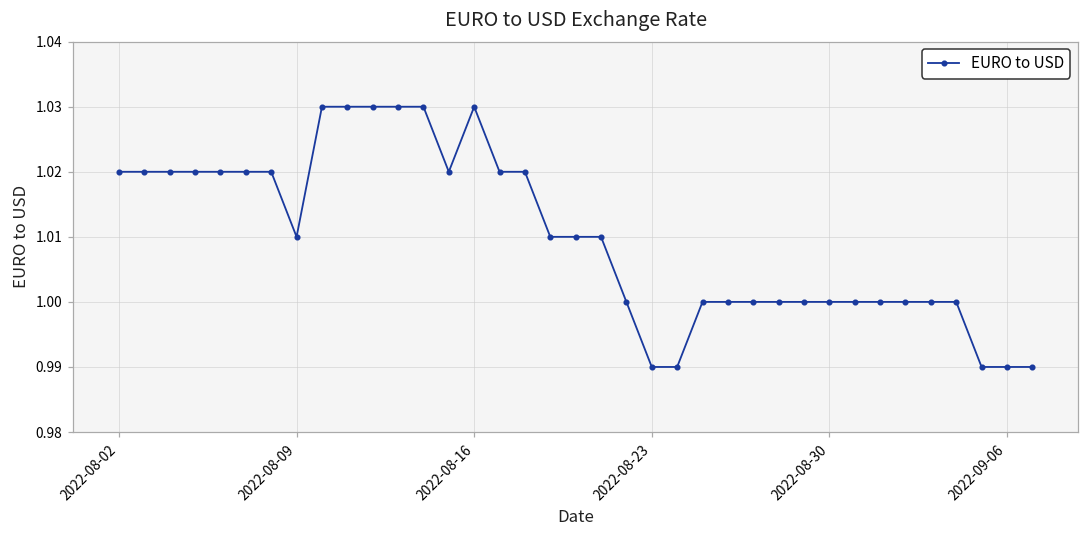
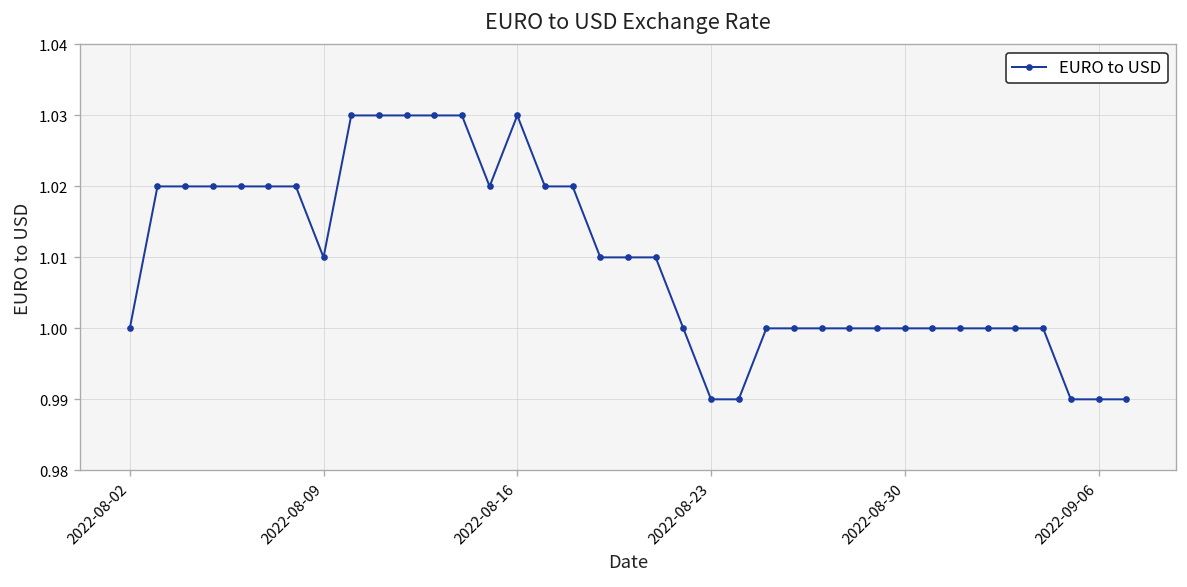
2022-08-02: 1.02 -> 1.00
